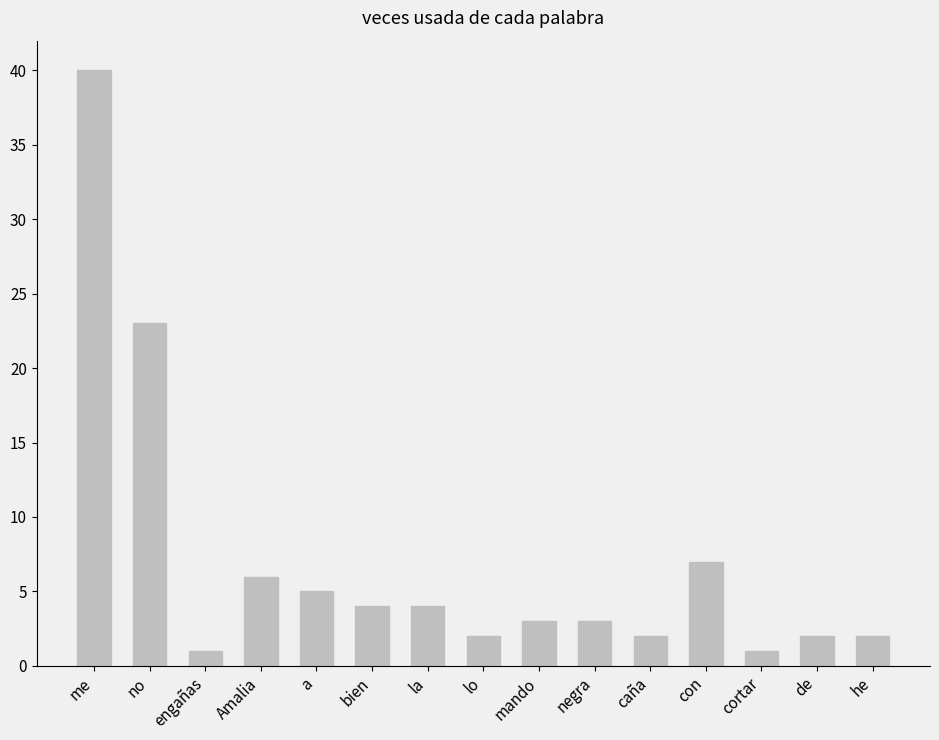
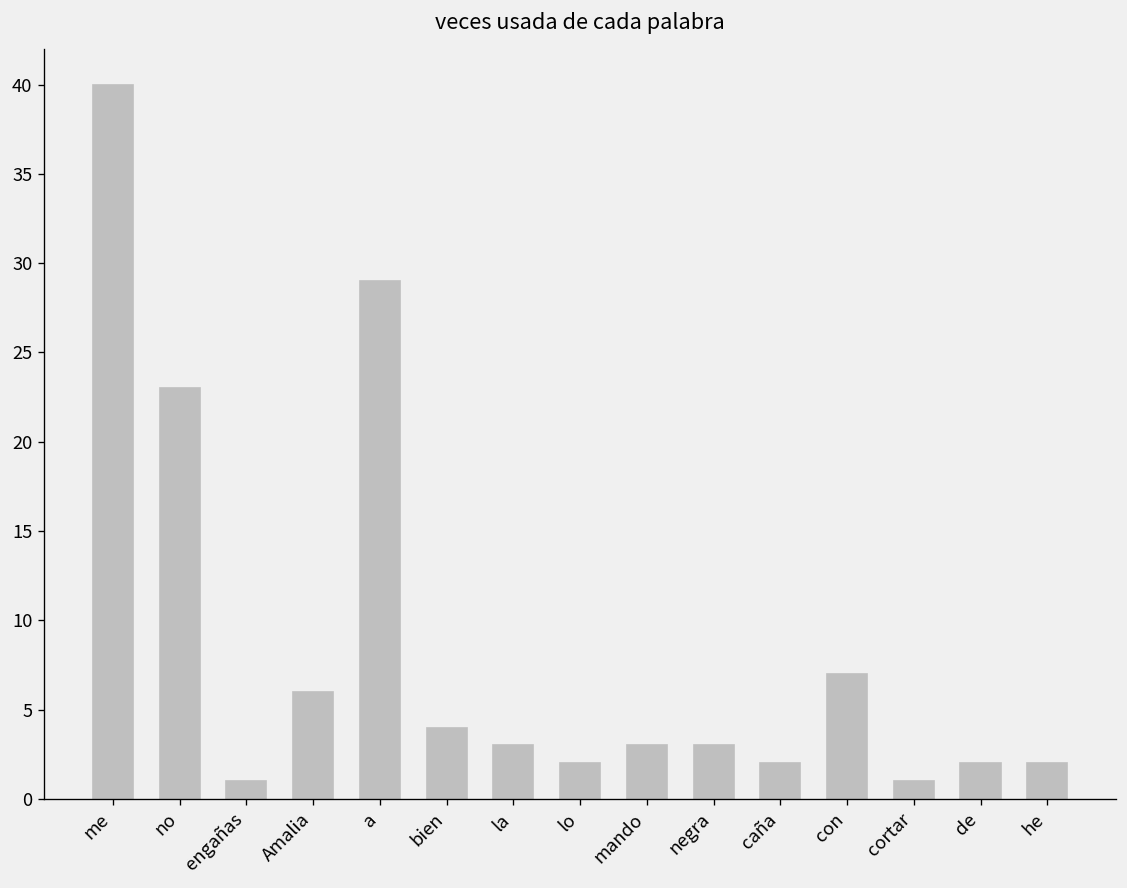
a: 5 -> 29
la: 4 -> 3
